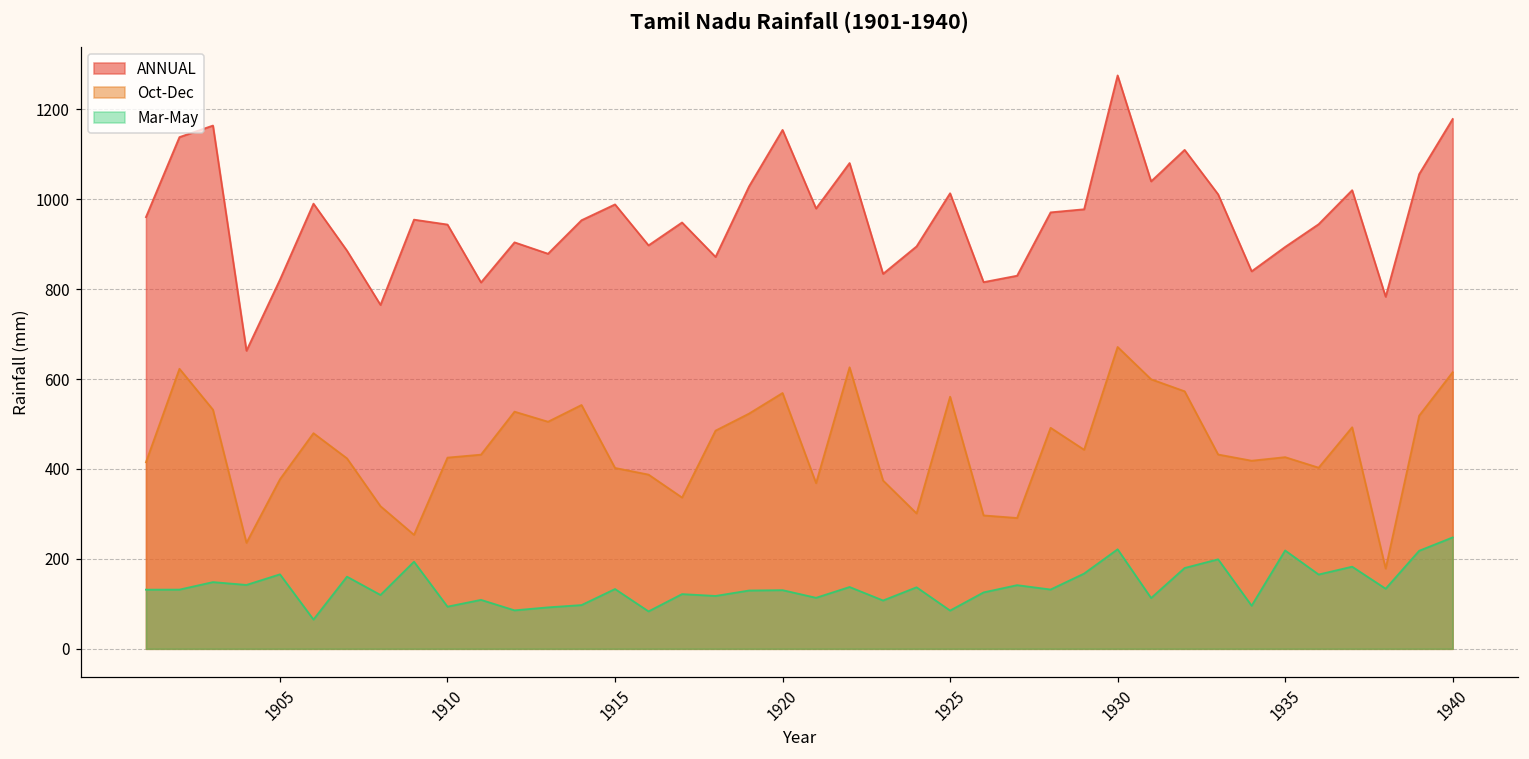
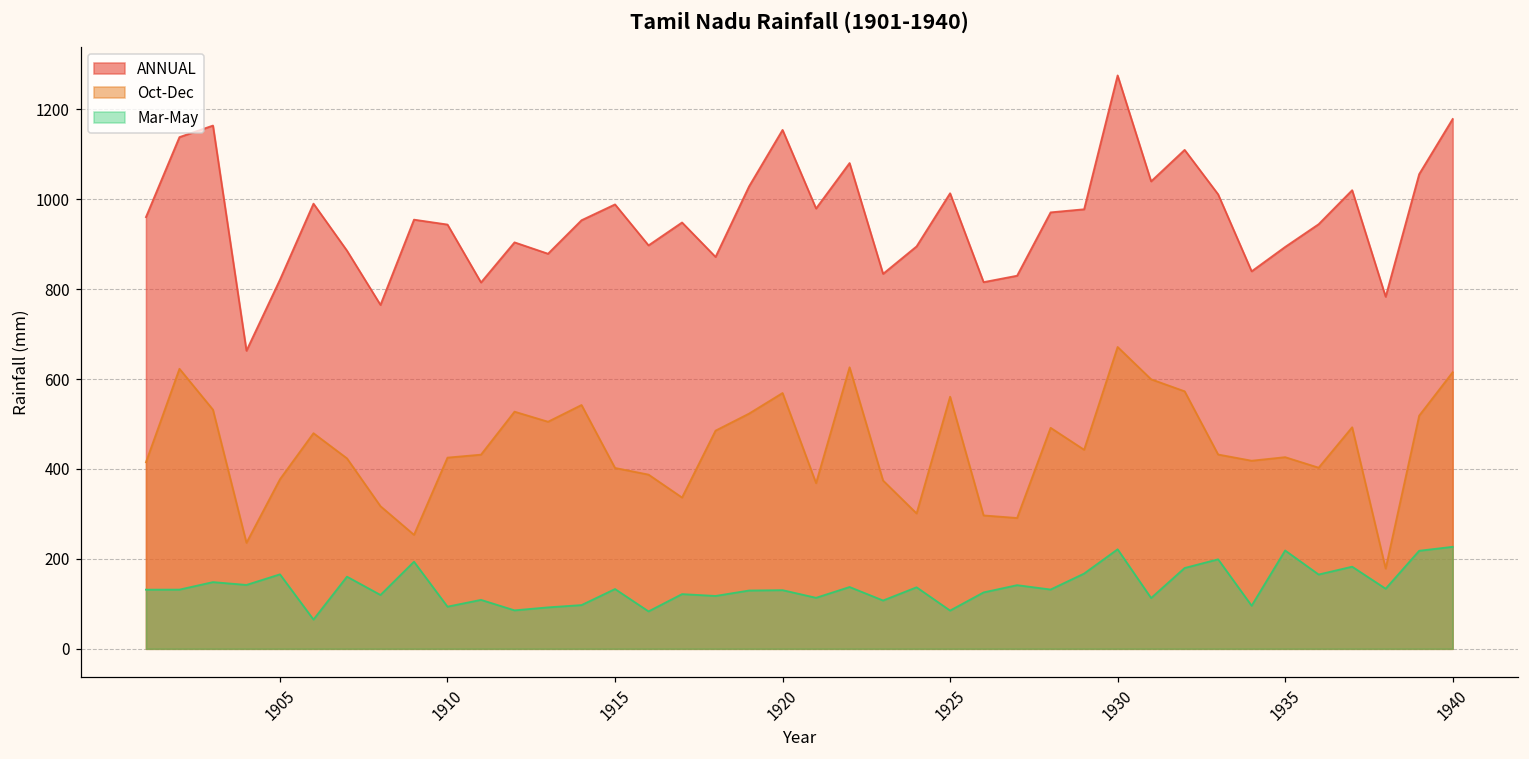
Mar-May, 1940: 250 -> 230
